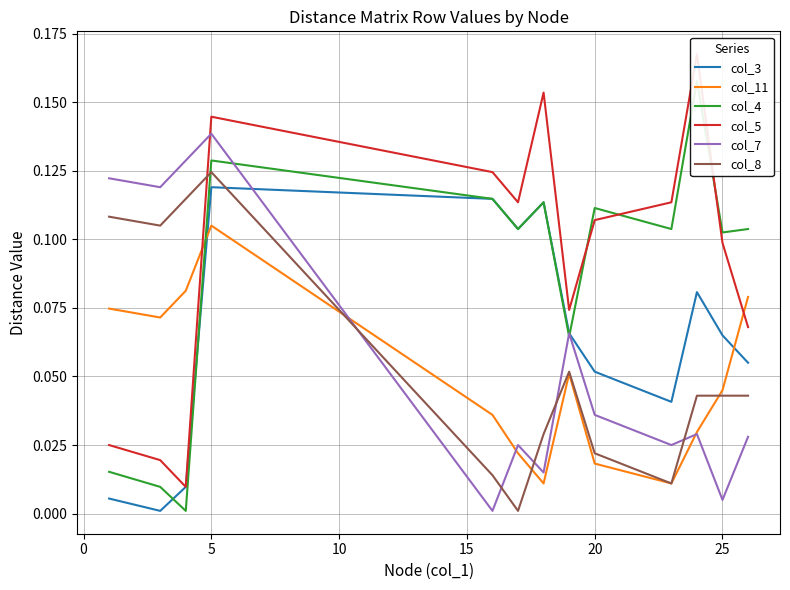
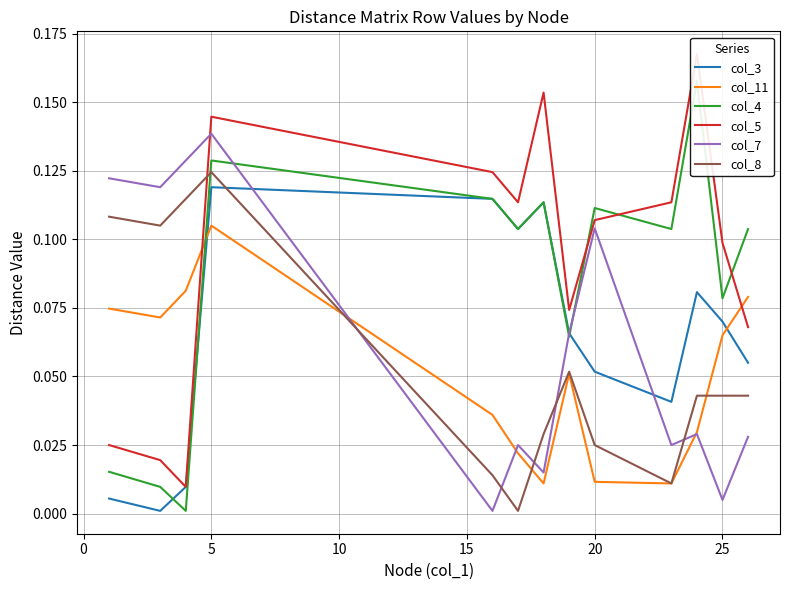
col_11, 20: 0.018 -> 0.012
col_7, 20: 0.036 -> 0.104
col_8, 20: 0.022 -> 0.025
col_3, 25: 0.065 -> 0.070
col_11, 25: 0.045 -> 0.065
col_4, 25: 0.103 -> 0.079
